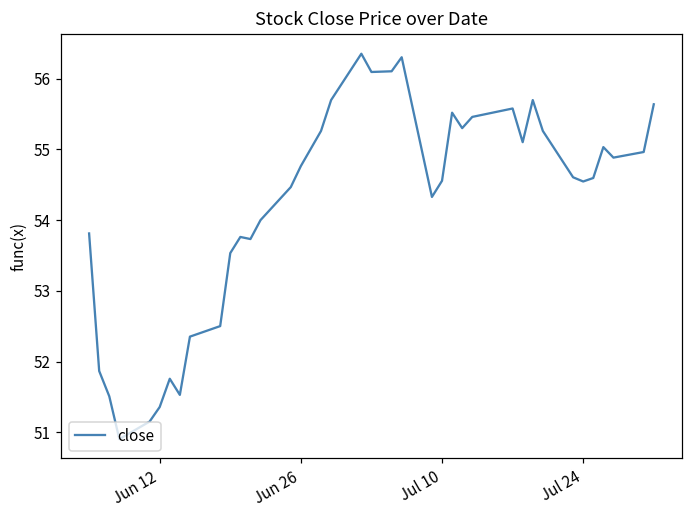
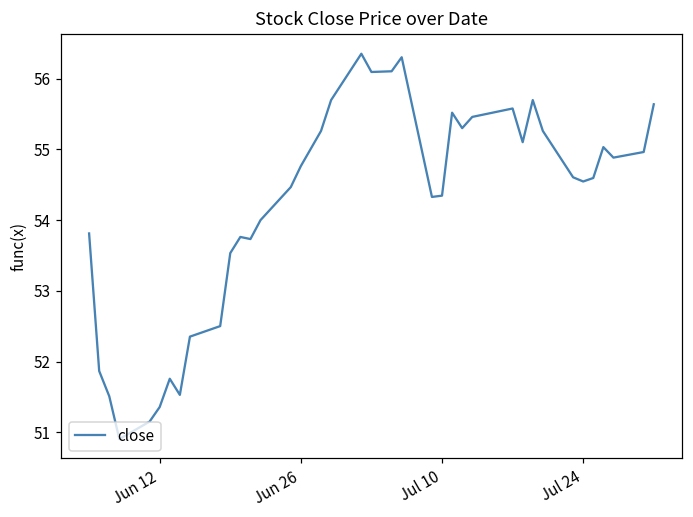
Jul 10: 54.6 -> 54.3
